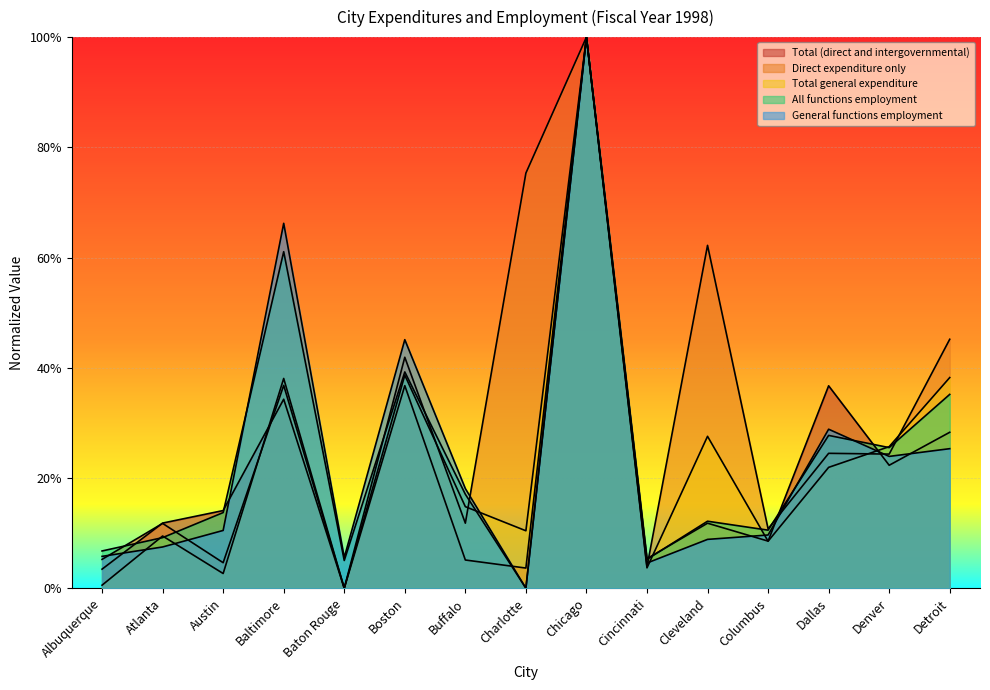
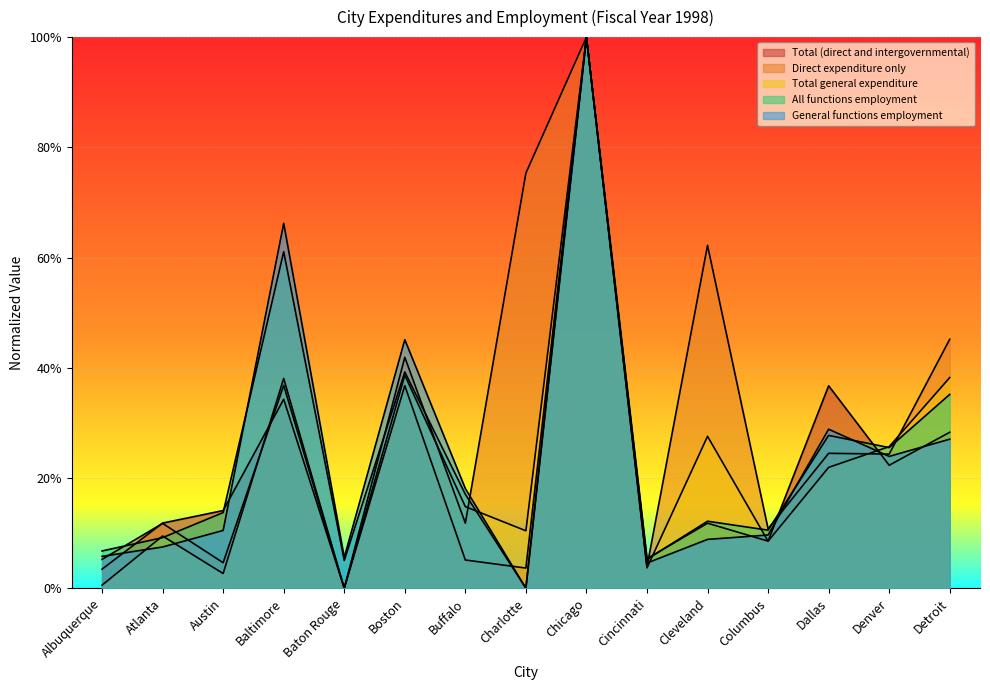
General functions employment, Detroit: 25% -> 27%
